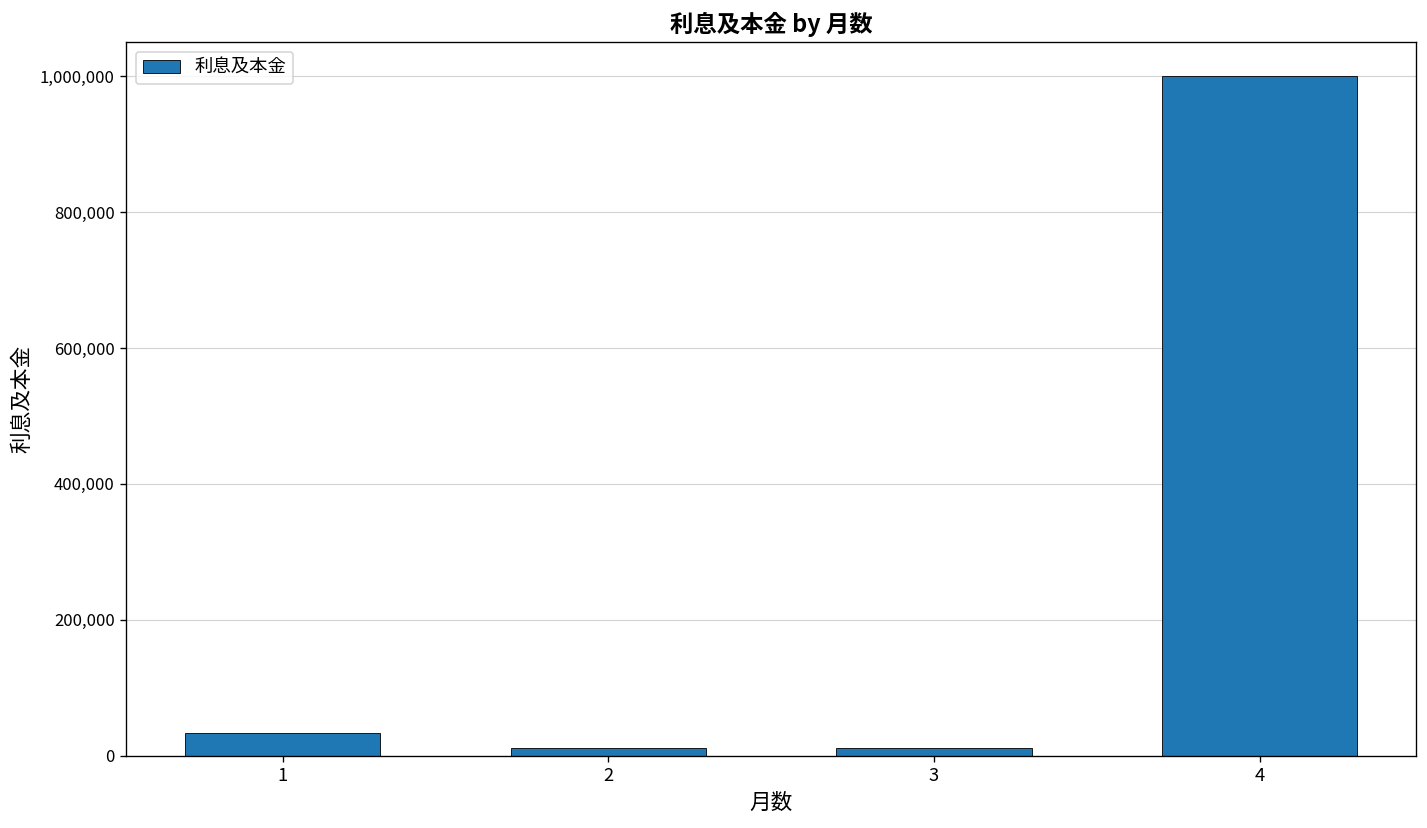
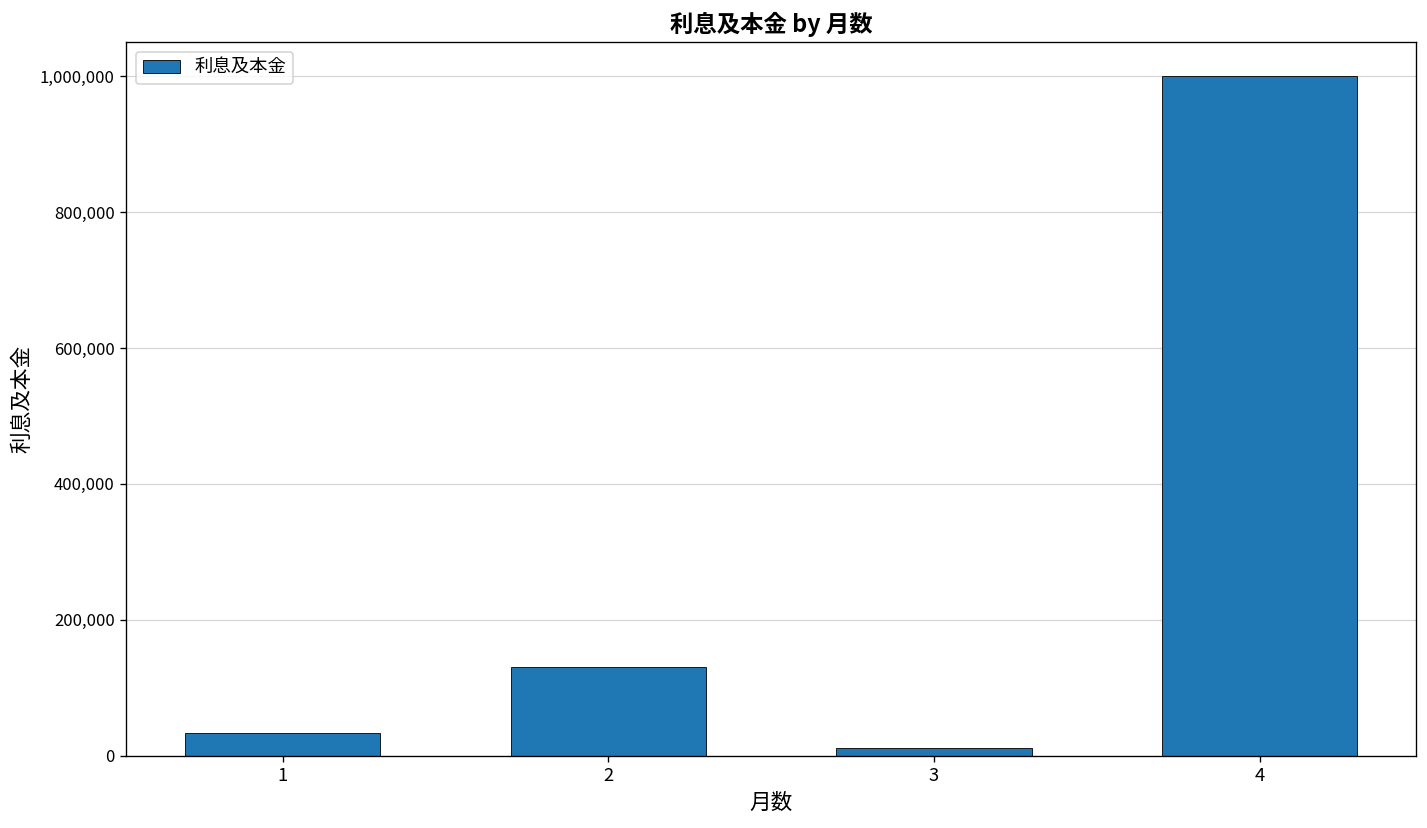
2: 10,000 -> 130,000
